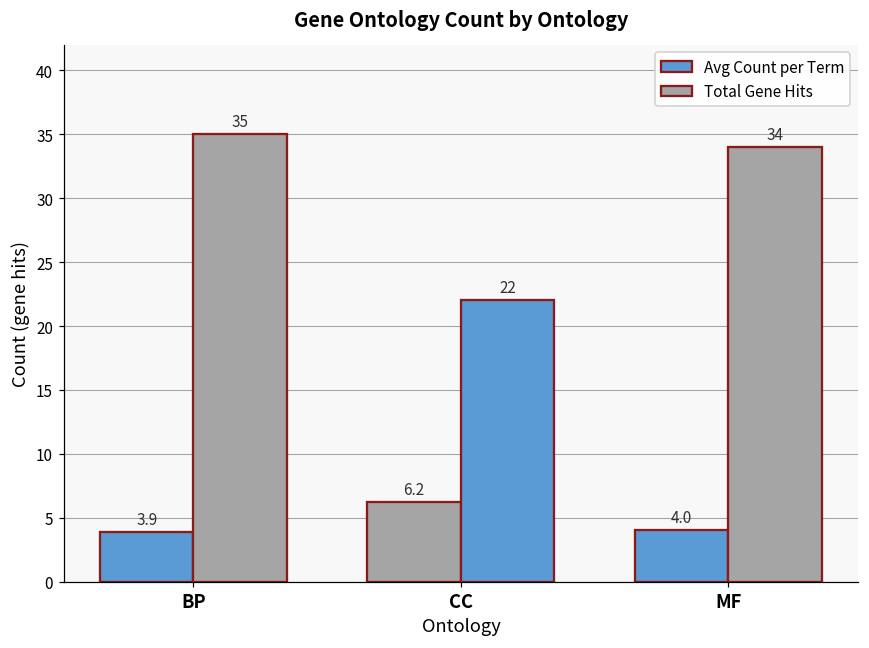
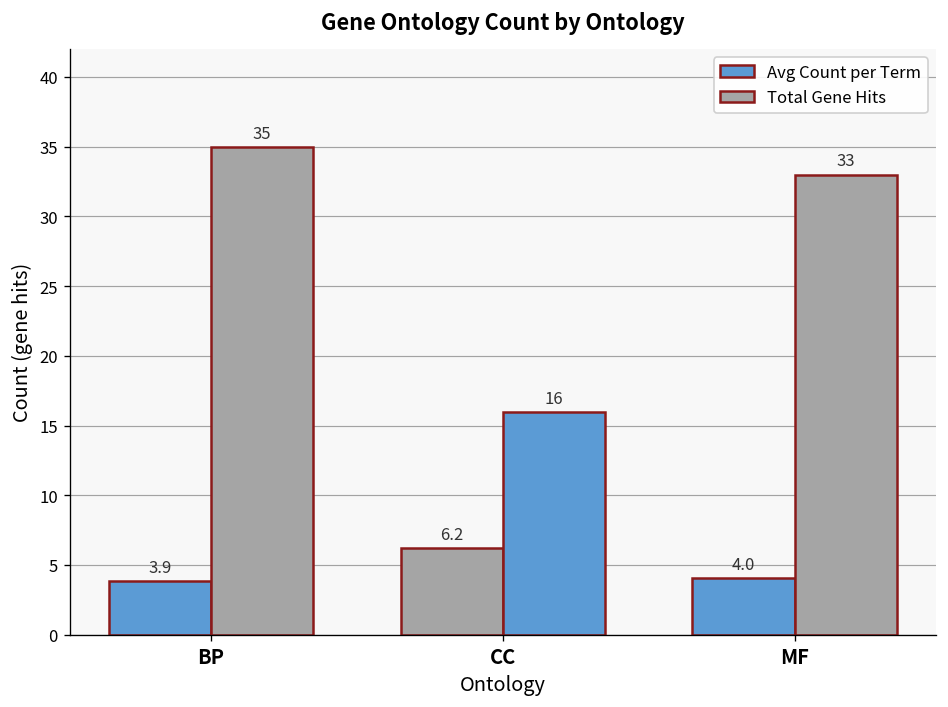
Total Gene Hits, CC: 22 -> 16
Total Gene Hits, MF: 34 -> 33
